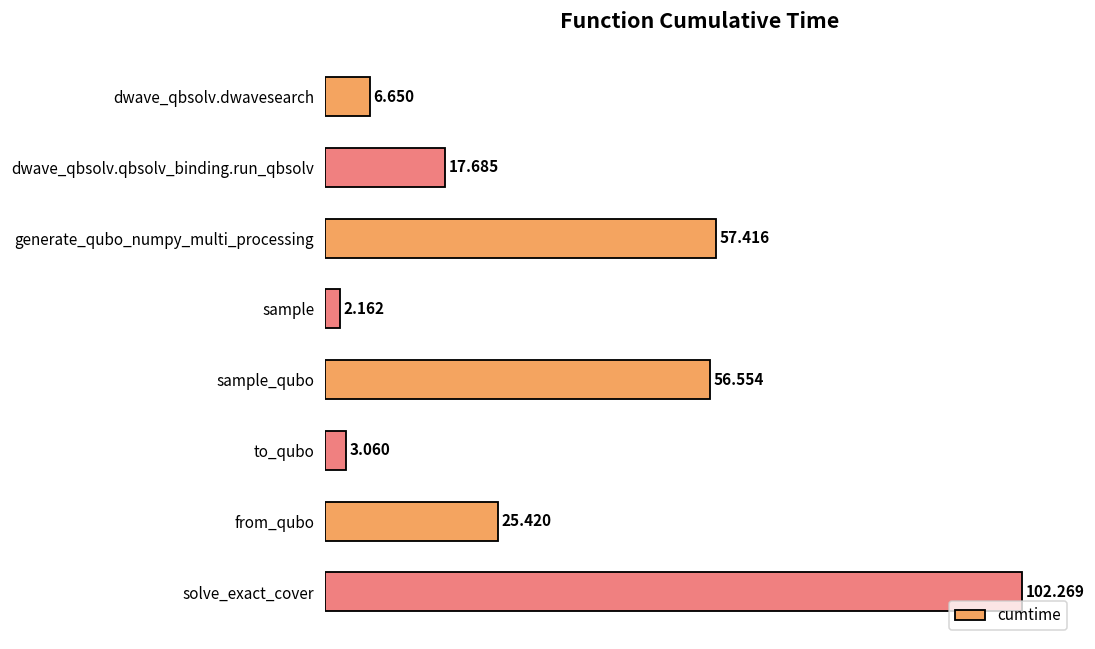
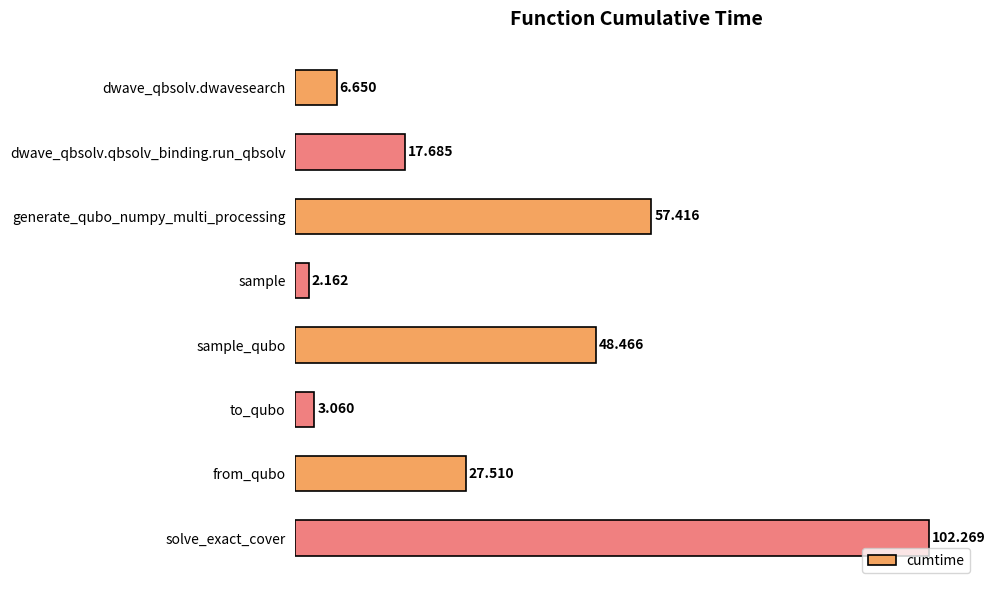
sample_qubo: 56.554 -> 48.466
from_qubo: 25.420 -> 27.510
